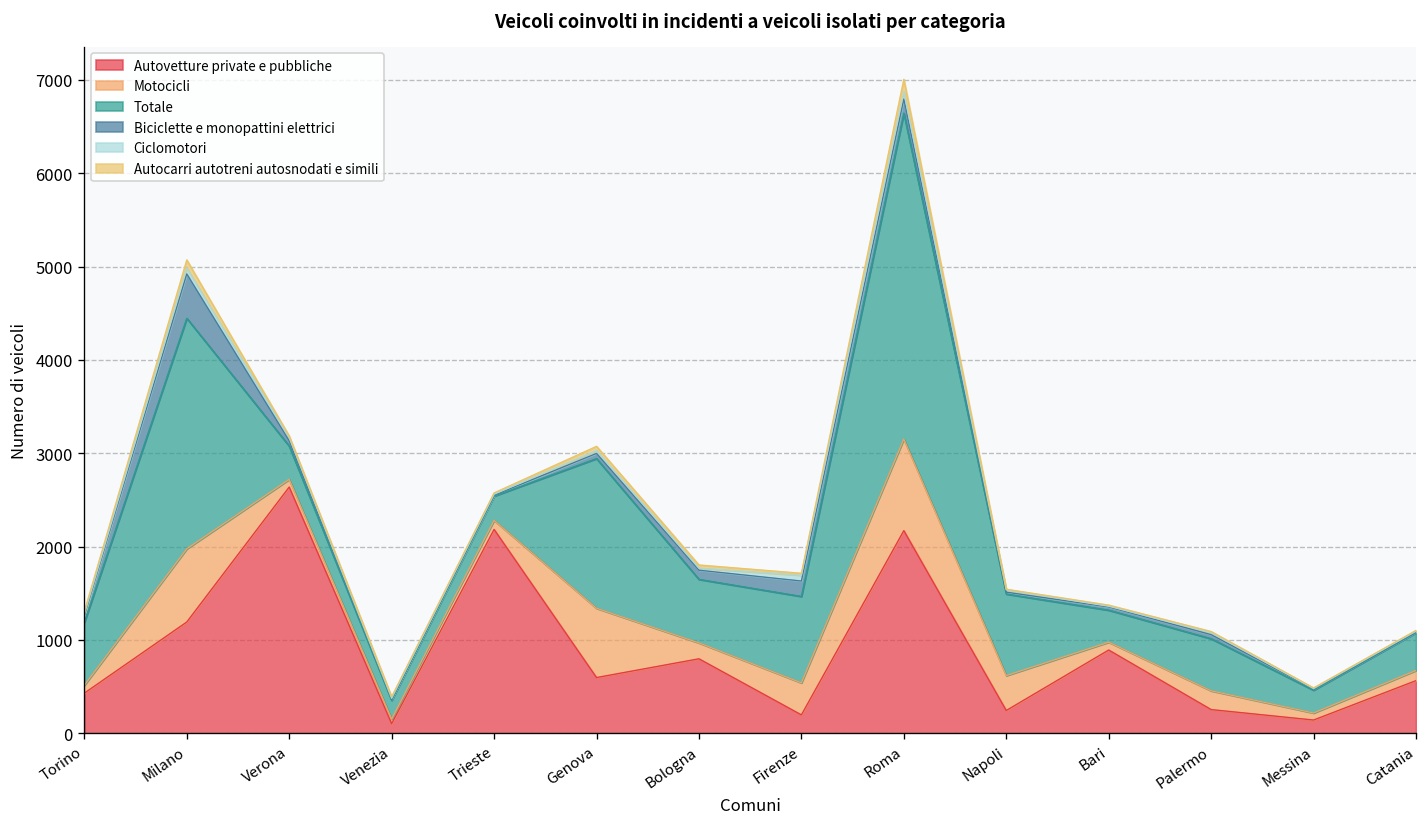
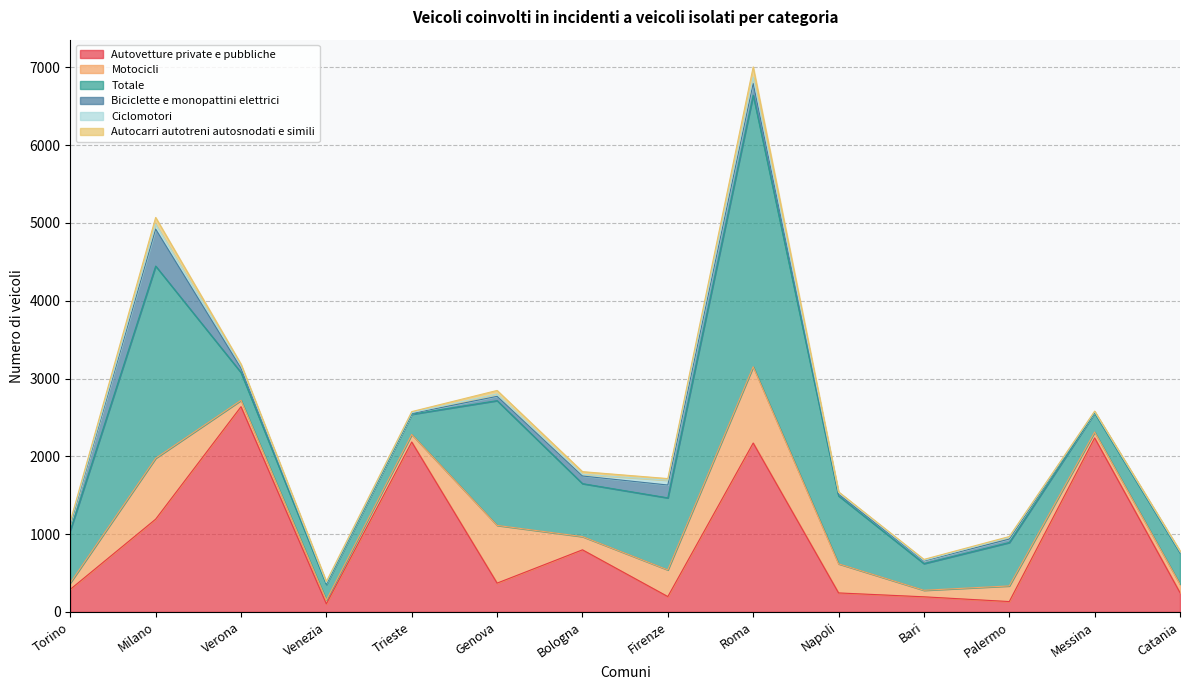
Autovetture private e pubbliche, Torino: 400 -> 300
Autovetture private e pubbliche, Genova: 600 -> 400
Autovetture private e pubbliche, Bari: 900 -> 200
Autovetture private e pubbliche, Palermo: 300 -> 100
Autovetture private e pubbliche, Messina: 100 -> 2200
Autovetture private e pubbliche, Catania: 600 -> 200
